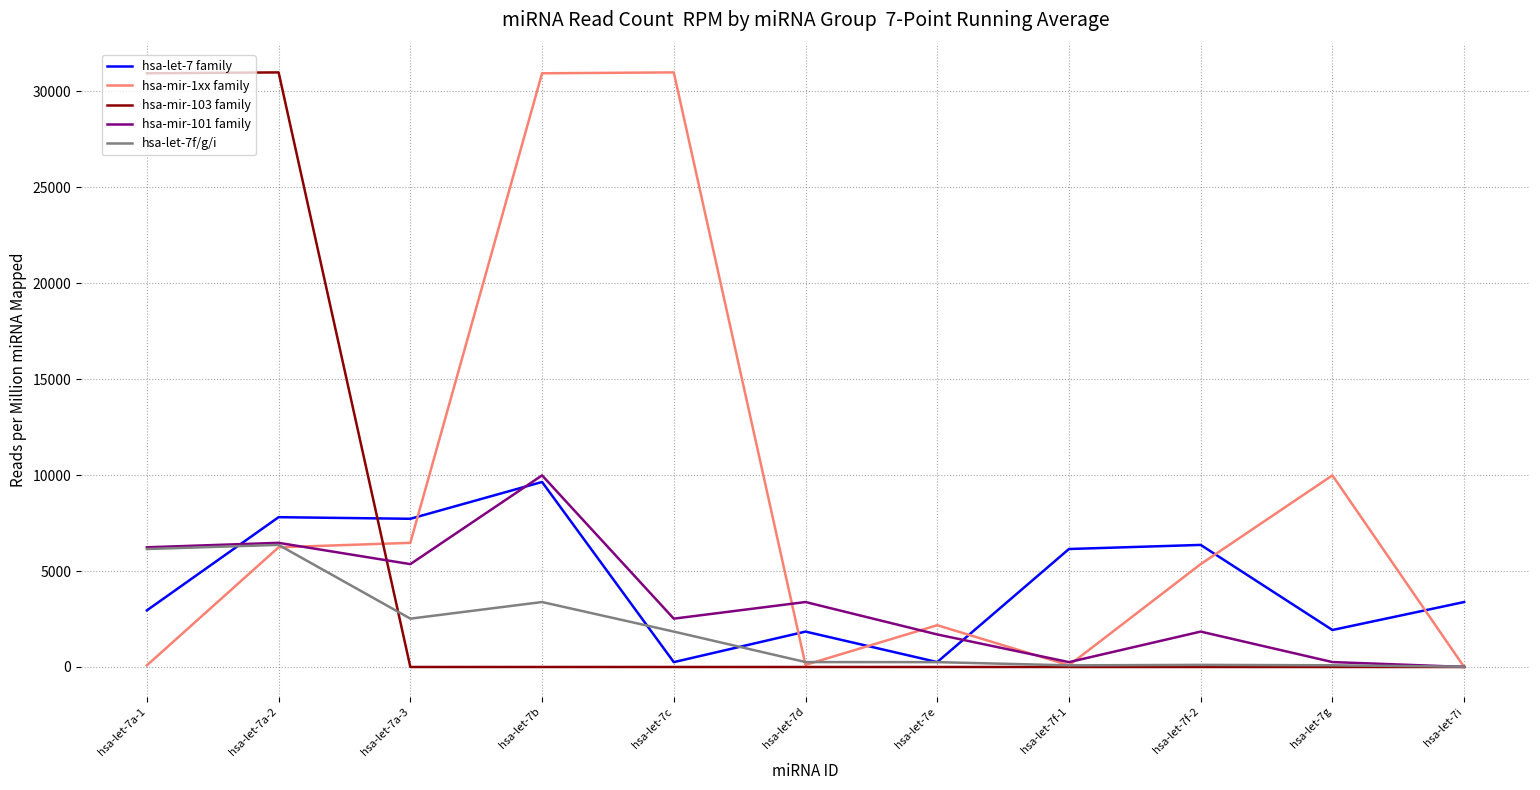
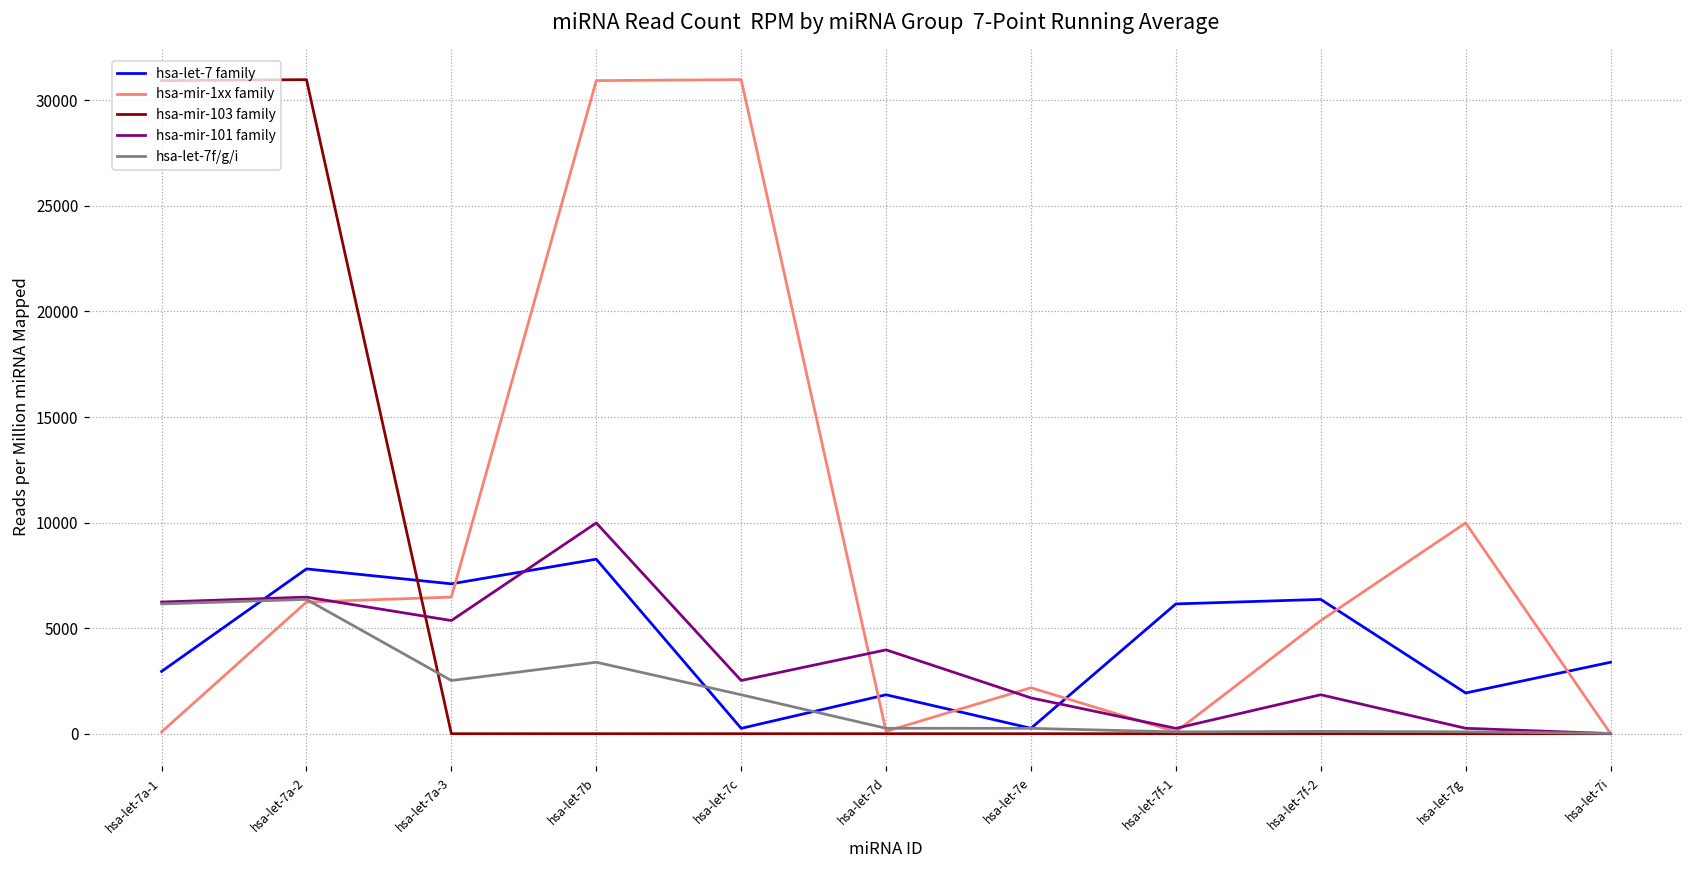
hsa-let-7 family, hsa-let-7a-3: 7700 -> 7100
hsa-let-7 family, hsa-let-7b: 9600 -> 8300
hsa-mir-101 family, hsa-let-7d: 3400 -> 4000
